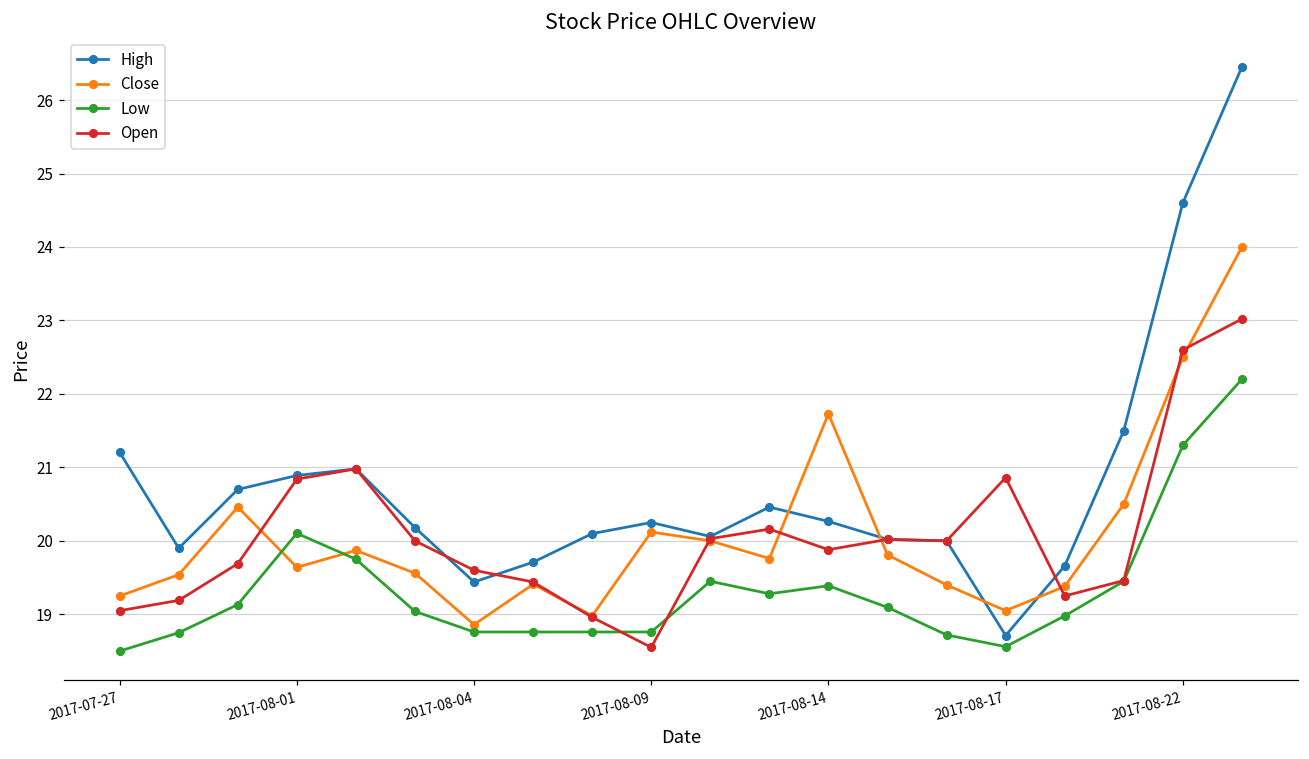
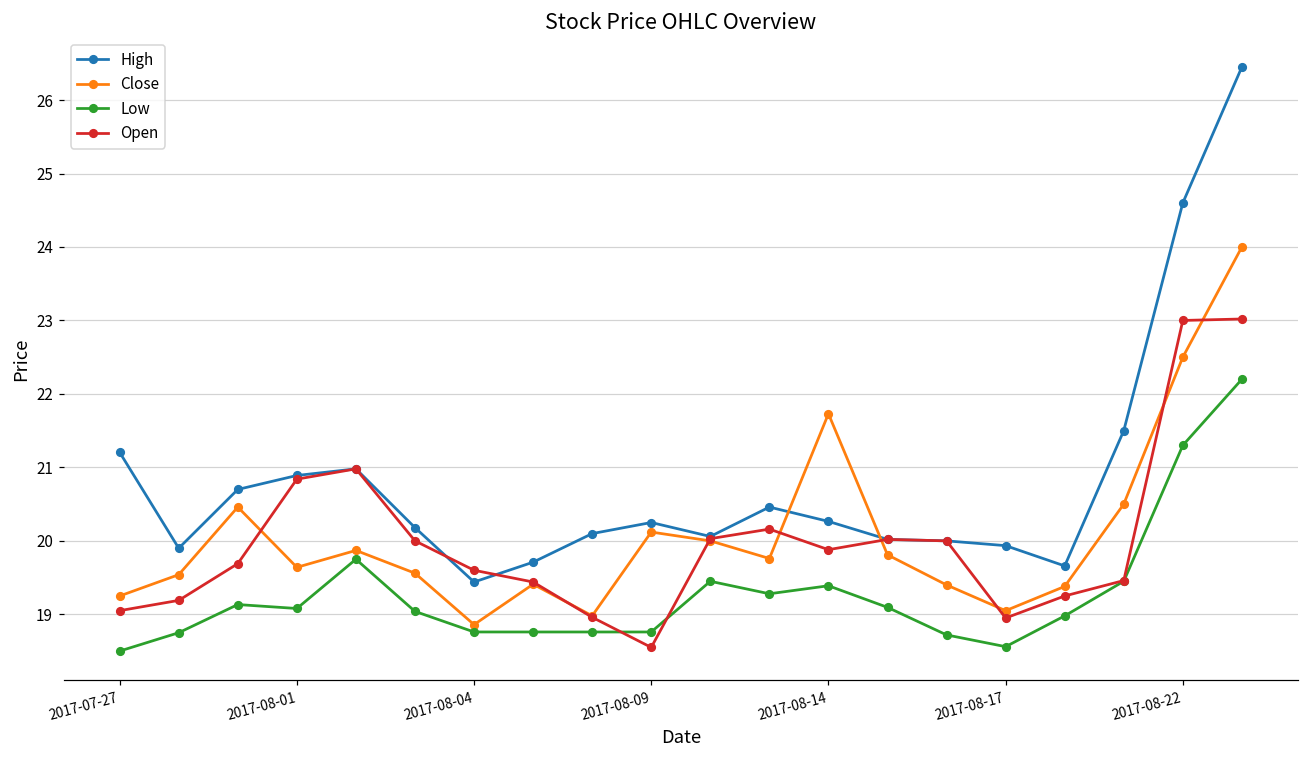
Low, 2017-08-01: 20.1 -> 19.1
High, 2017-08-17: 18.7 -> 19.9
Open, 2017-08-17: 20.9 -> 19.0
Open, 2017-08-22: 22.6 -> 23.0
